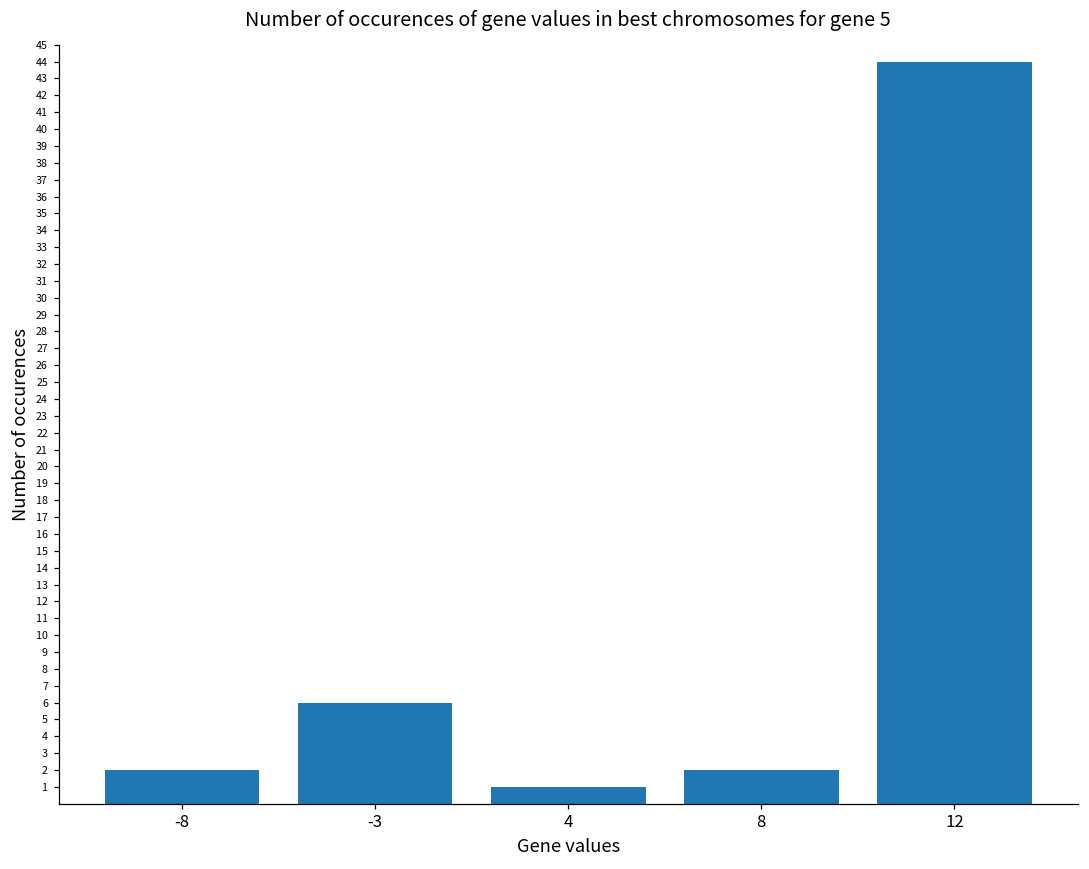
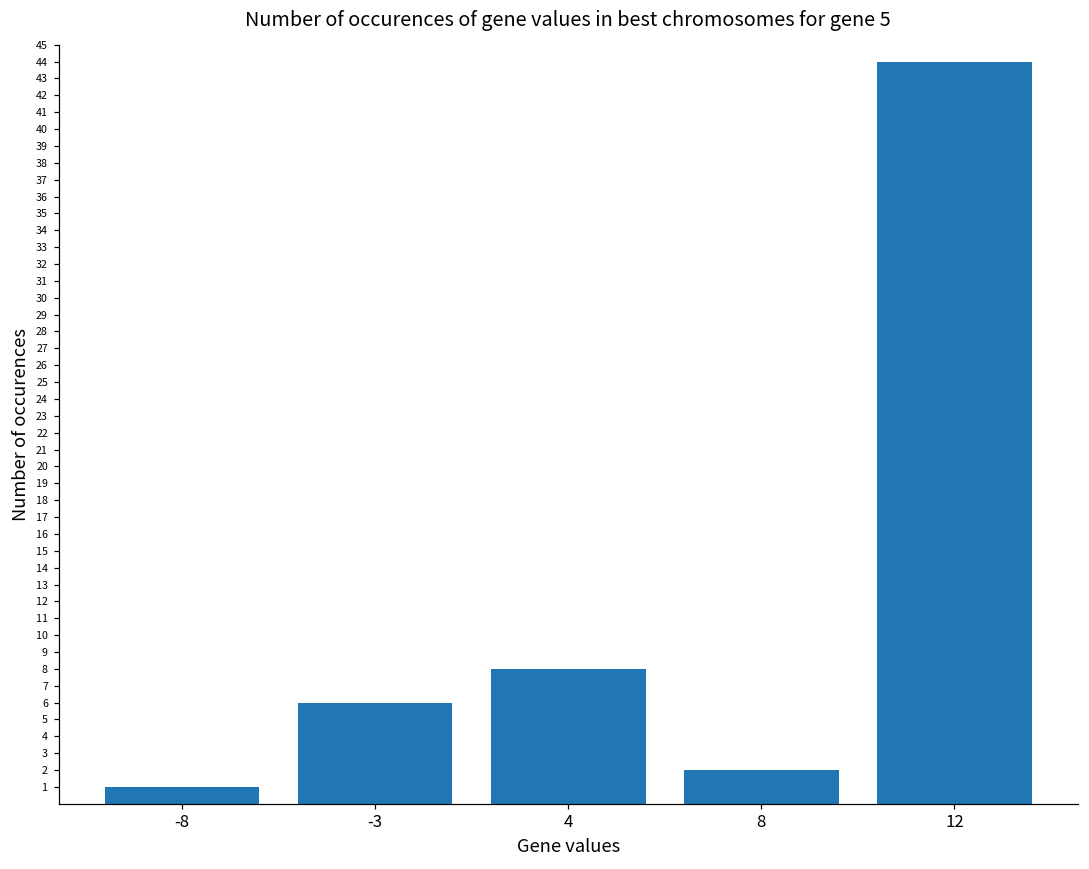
-8: 2 -> 1
4: 1 -> 8
